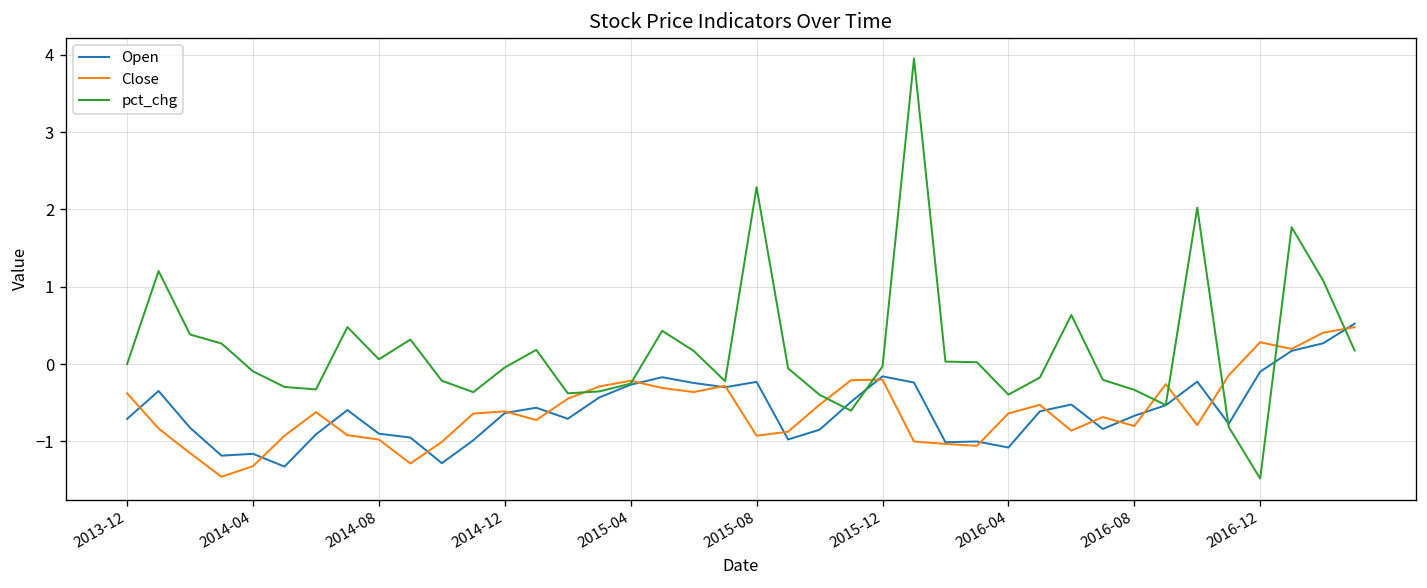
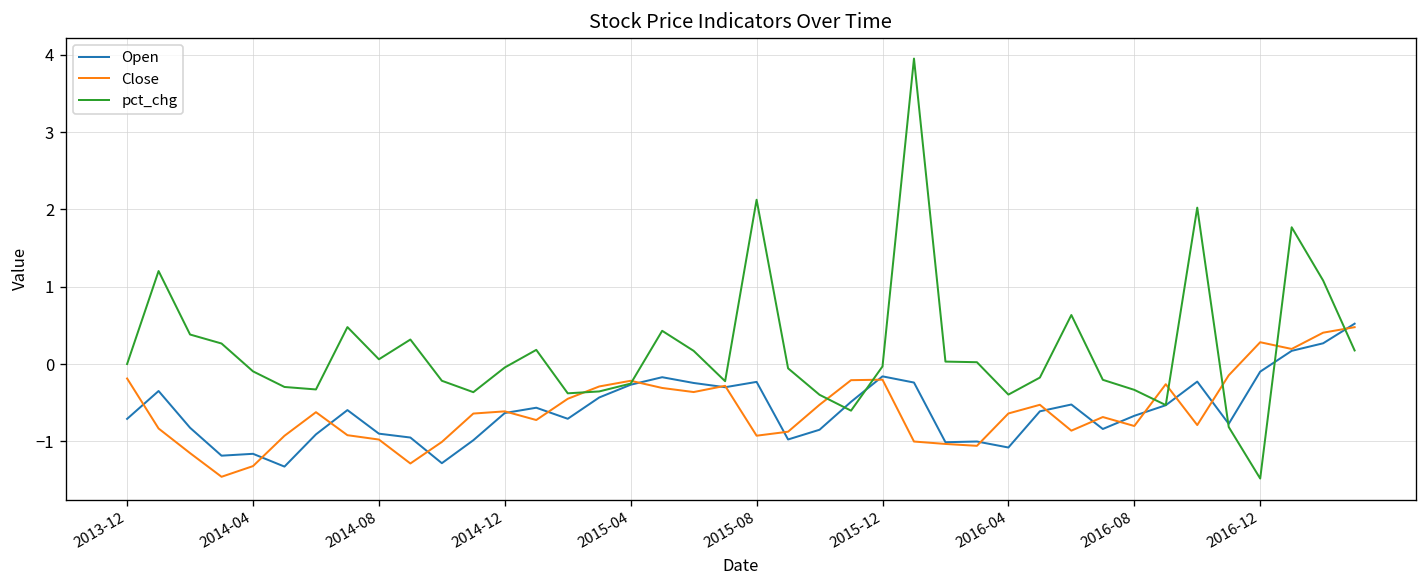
Close, 2013-12: -0.4 -> -0.2
pct_chg, 2015-08: 2.3 -> 2.1
